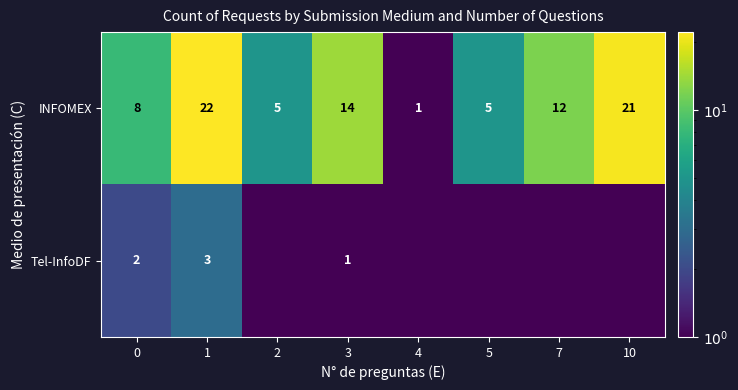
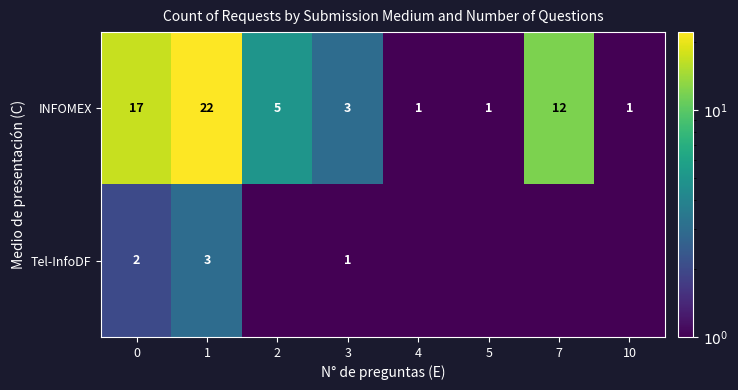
INFOMEX, 0: 8 -> 17
INFOMEX, 3: 14 -> 3
INFOMEX, 5: 5 -> 1
INFOMEX, 10: 21 -> 1
